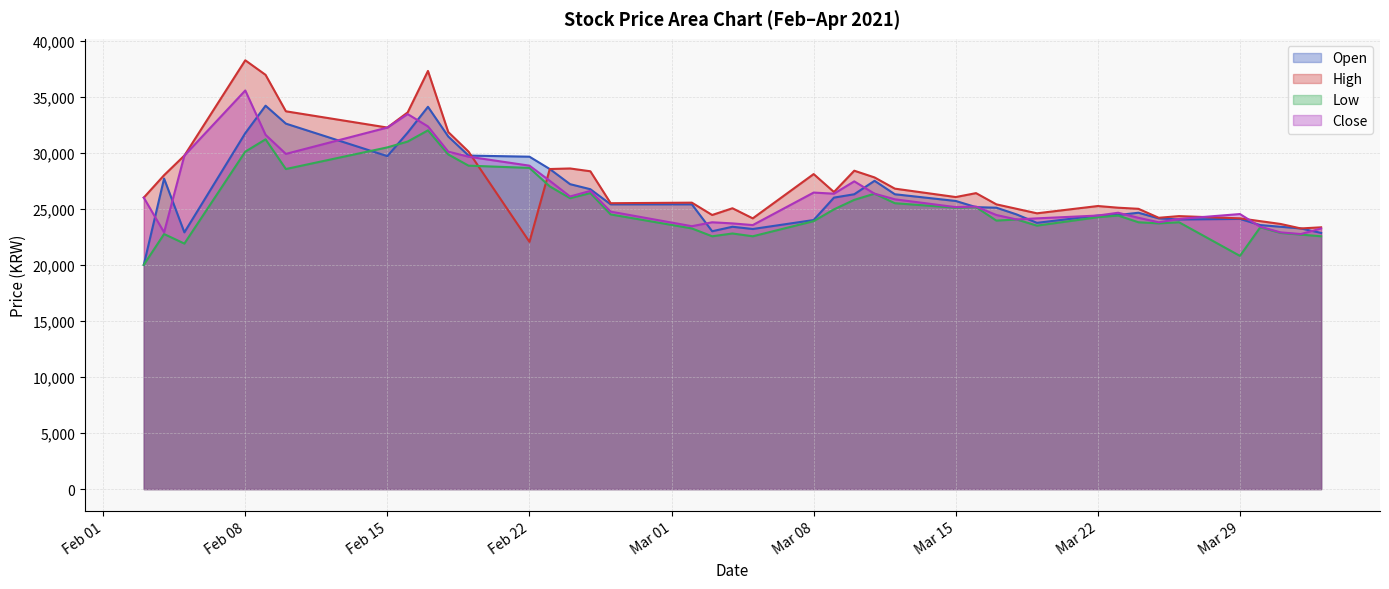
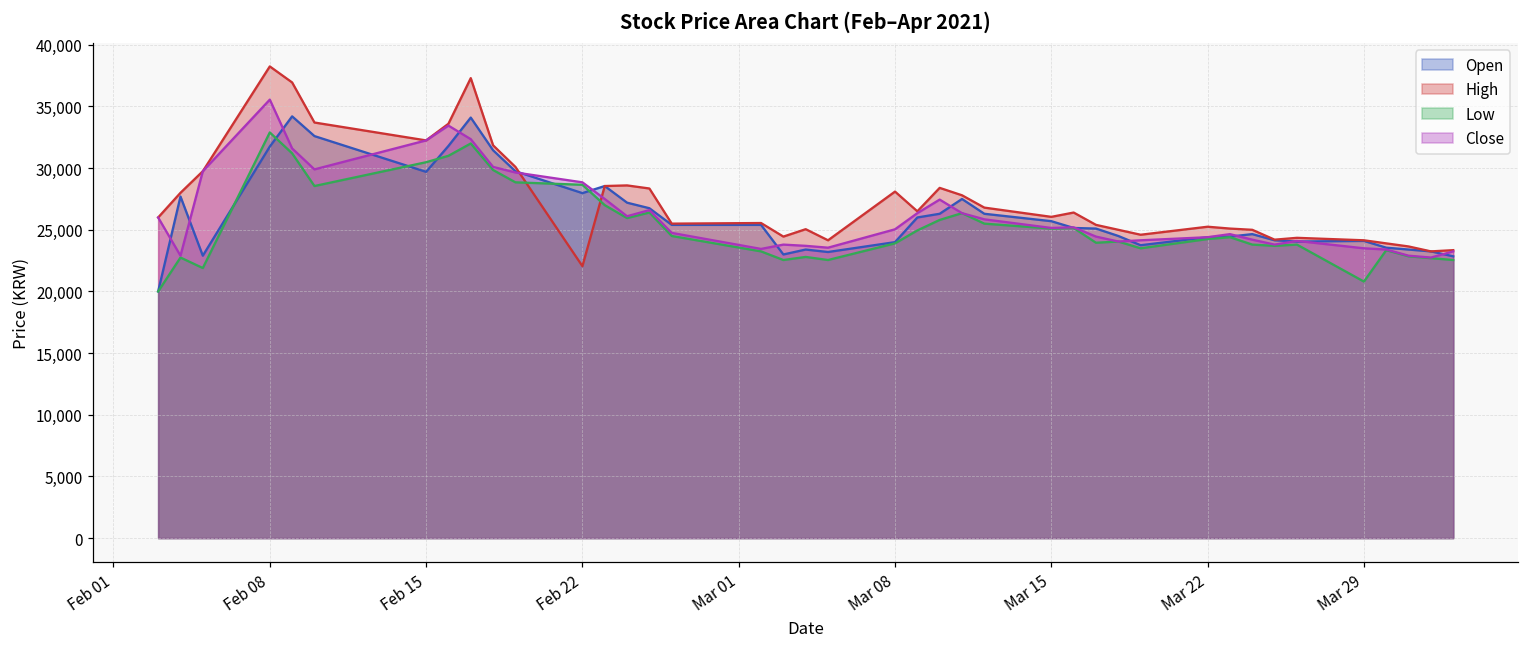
Low, Feb 08: 30,100 -> 32,900
Open, Feb 22: 29,700 -> 28,000
Close, Mar 08: 26,500 -> 25,000
Close, Mar 29: 24,500 -> 23,500
